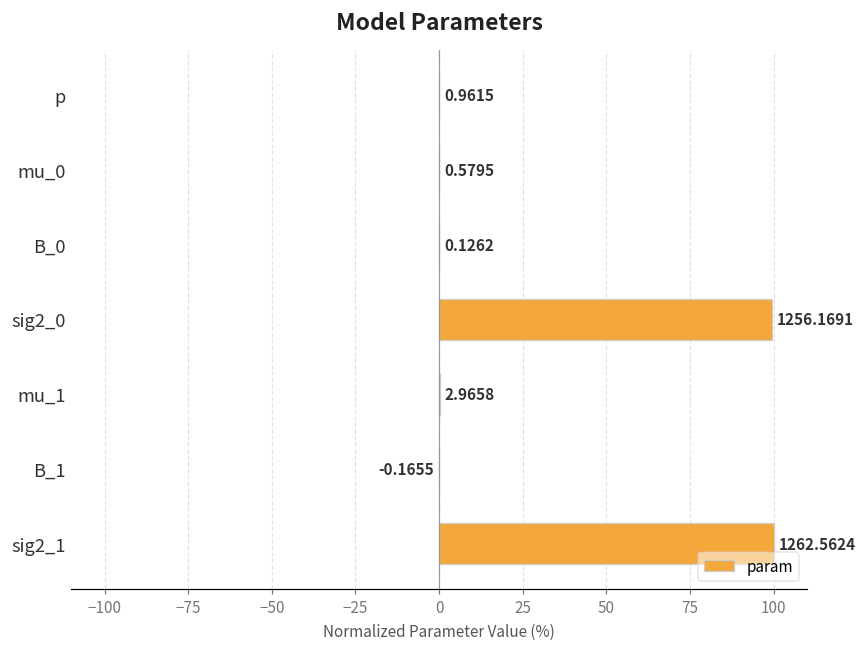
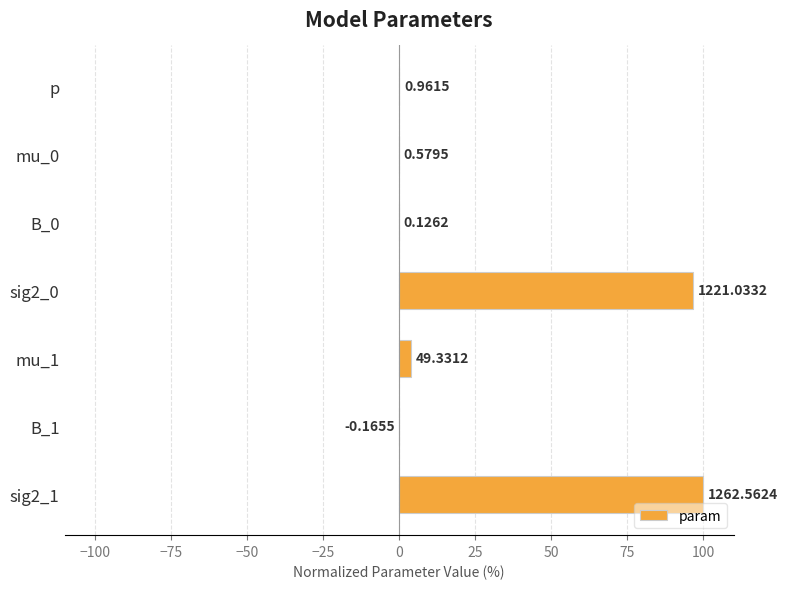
sig2_0: 1256.1691 -> 1221.0332
mu_1: 2.9658 -> 49.3312
